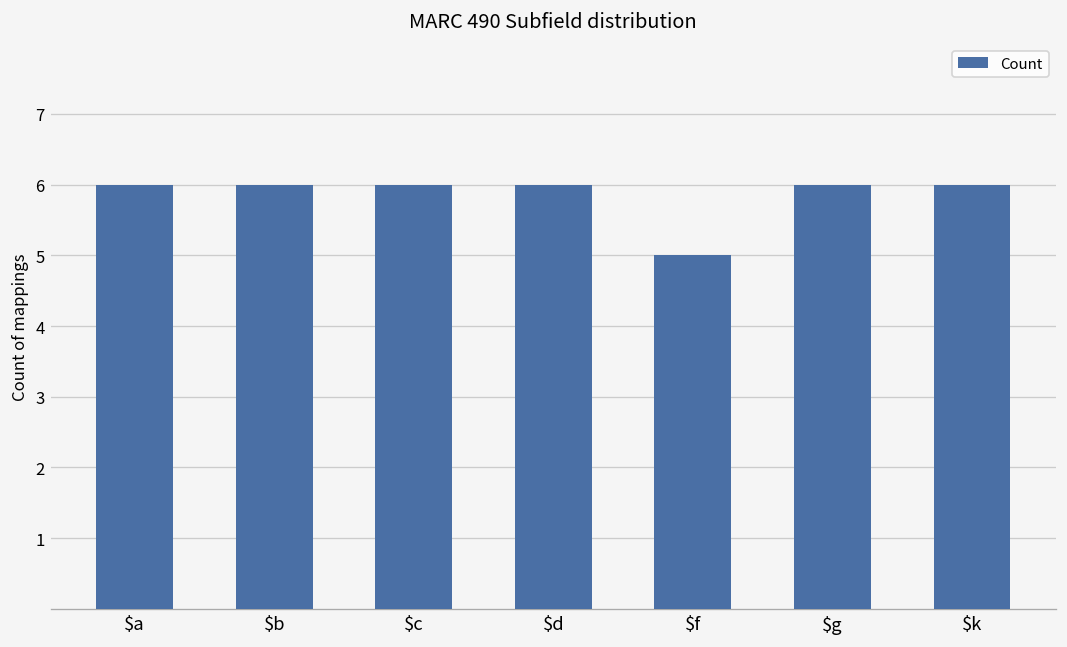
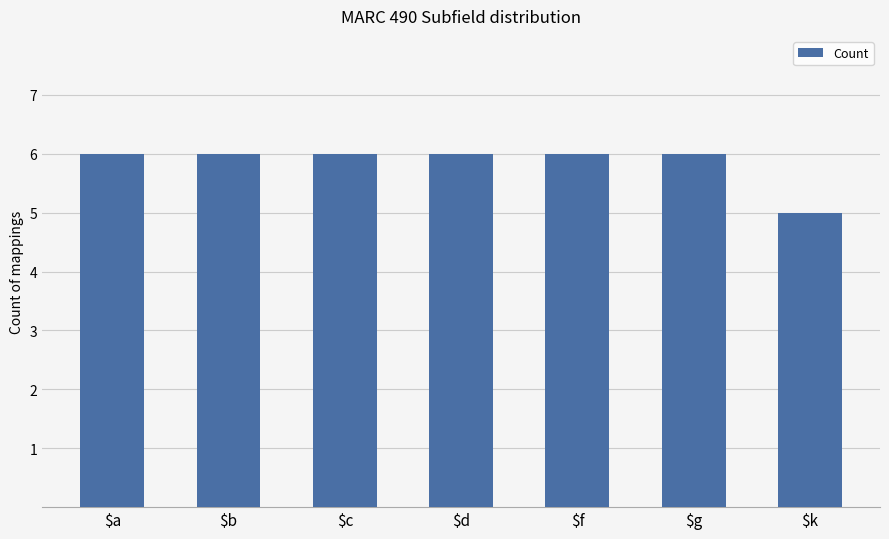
$f: 5 -> 6
$k: 6 -> 5
